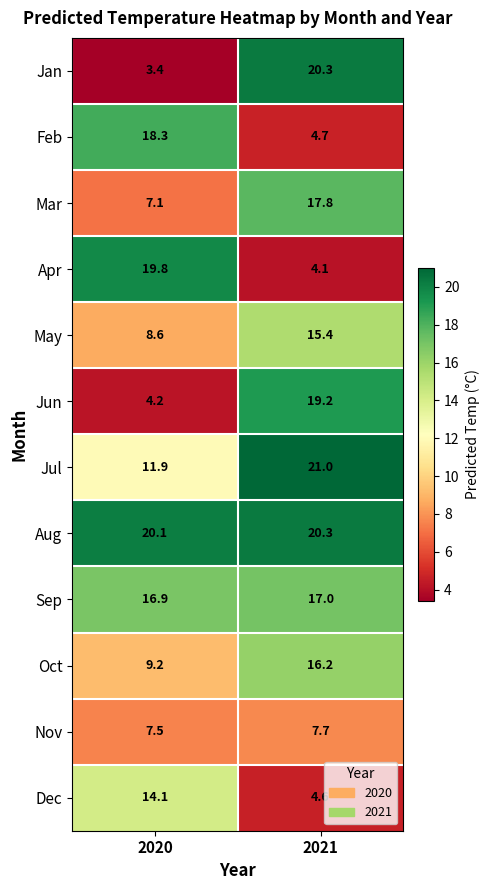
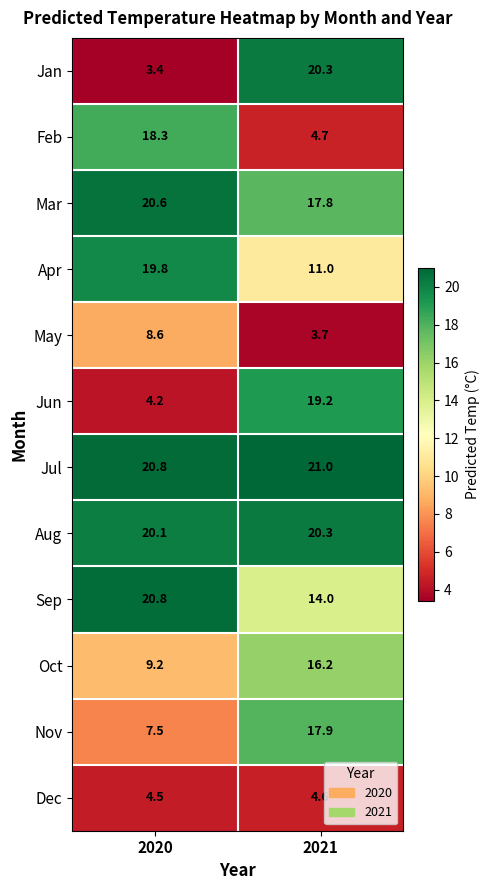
Mar, 2020: 7.1 -> 20.6
Apr, 2021: 4.1 -> 11.0
May, 2021: 15.4 -> 3.7
Jul, 2020: 11.9 -> 20.8
Sep, 2020: 16.9 -> 20.8
Sep, 2021: 17.0 -> 14.0
Nov, 2021: 7.7 -> 17.9
Dec, 2020: 14.1 -> 4.5
